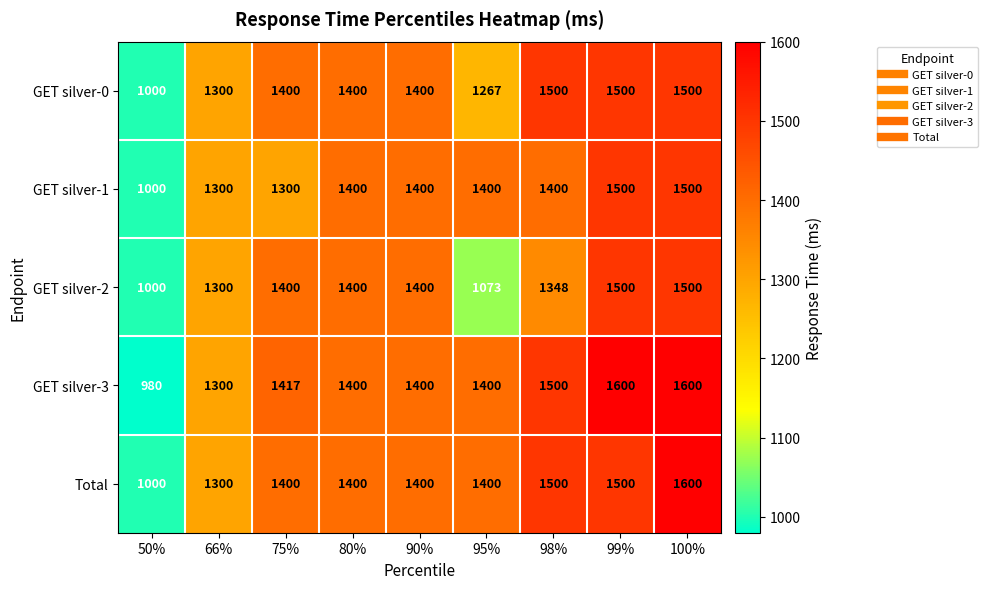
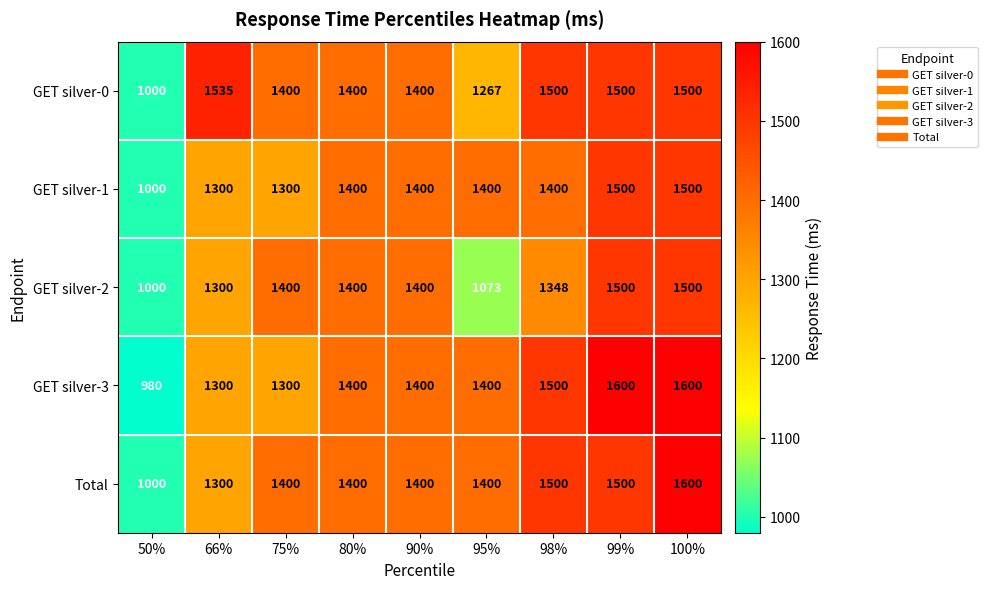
GET silver-0, 66%: 1300 -> 1535
GET silver-3, 75%: 1417 -> 1300
